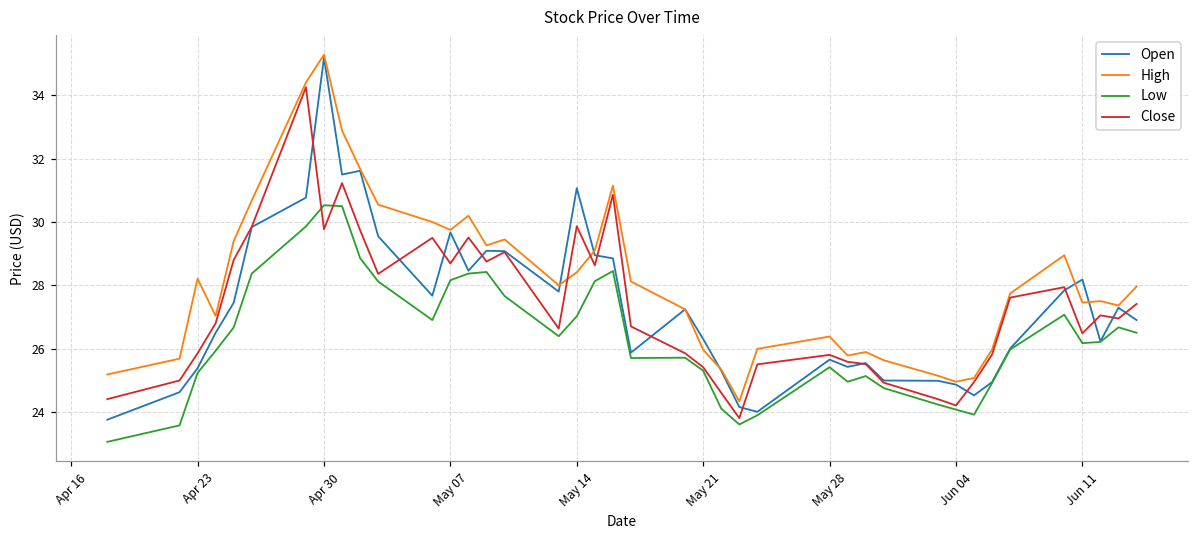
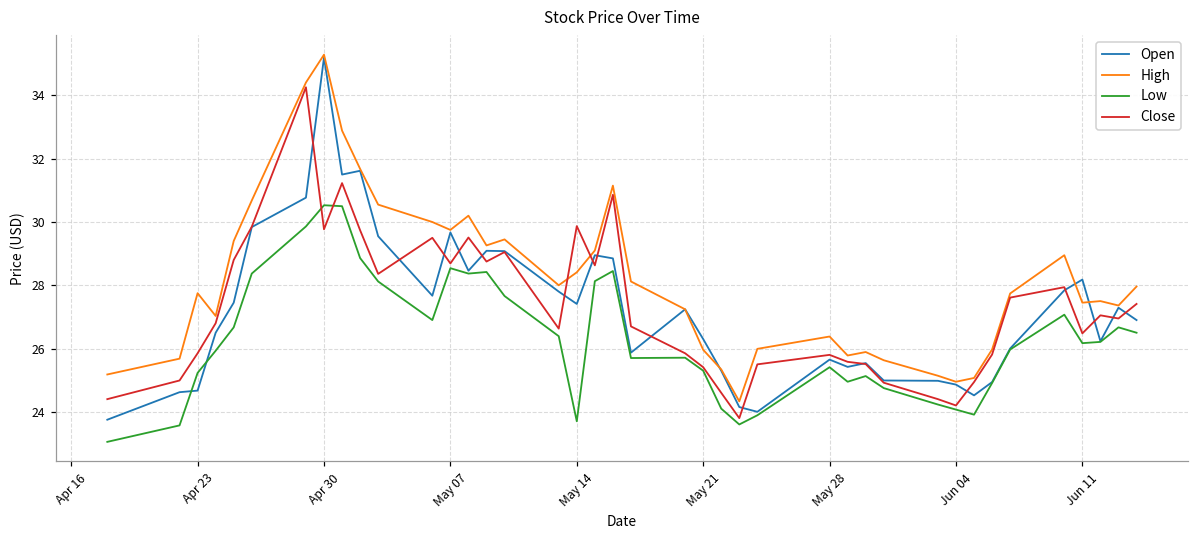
Open, Apr 23: 25.4 -> 24.7
High, Apr 23: 28.2 -> 27.8
Low, May 07: 28.2 -> 28.5
Open, May 14: 31.1 -> 27.4
Low, May 14: 27.0 -> 23.7
